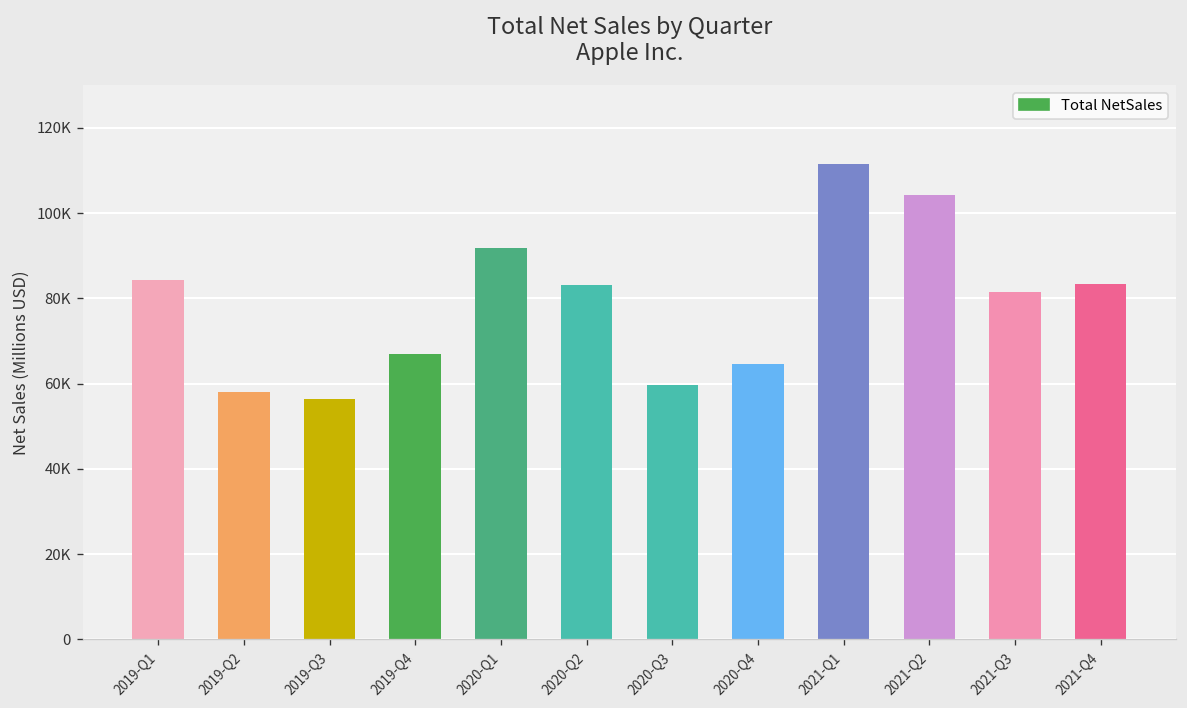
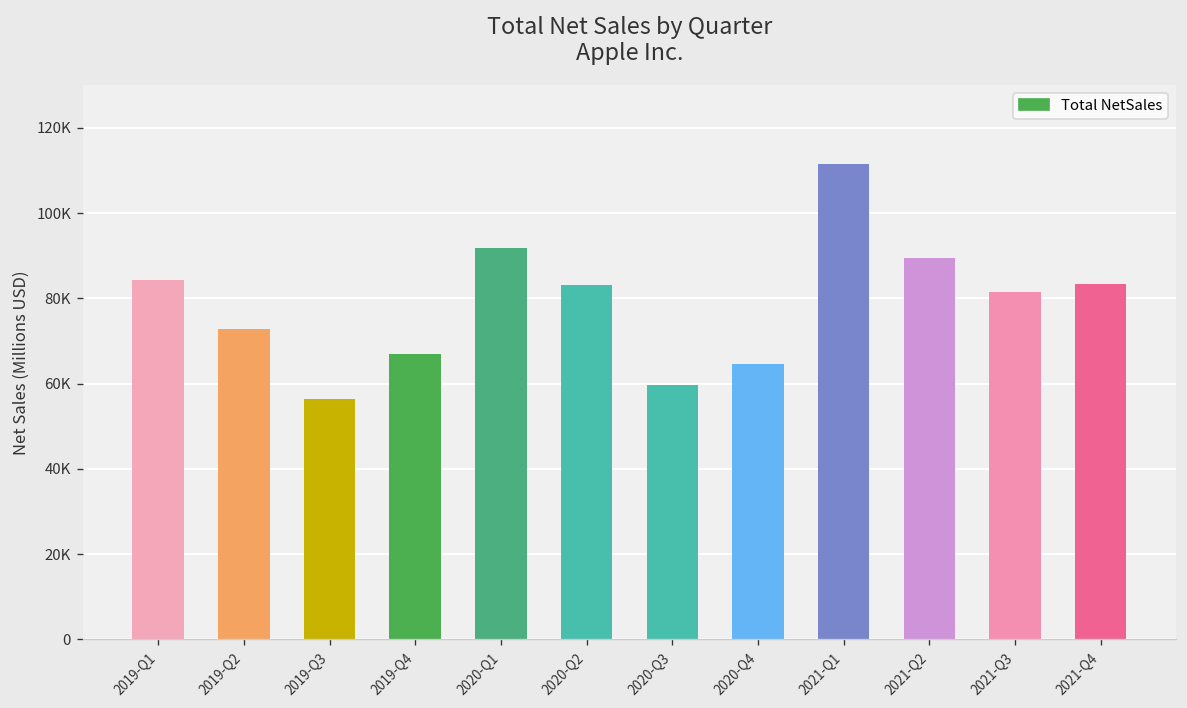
2019-Q2: 58000 -> 73000
2021-Q2: 104000 -> 90000
